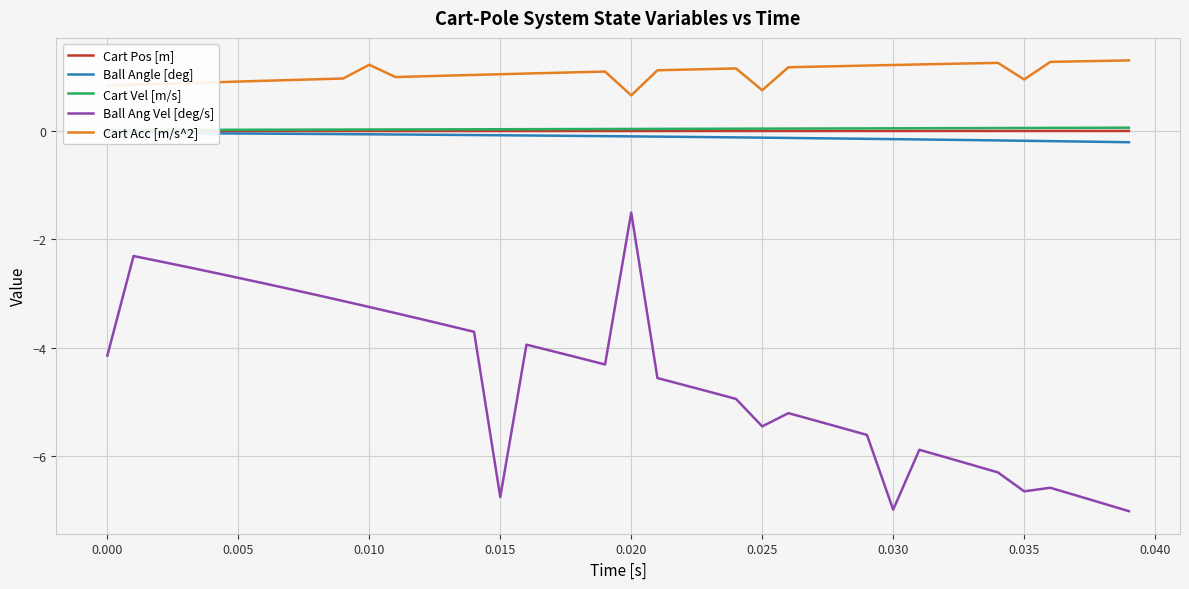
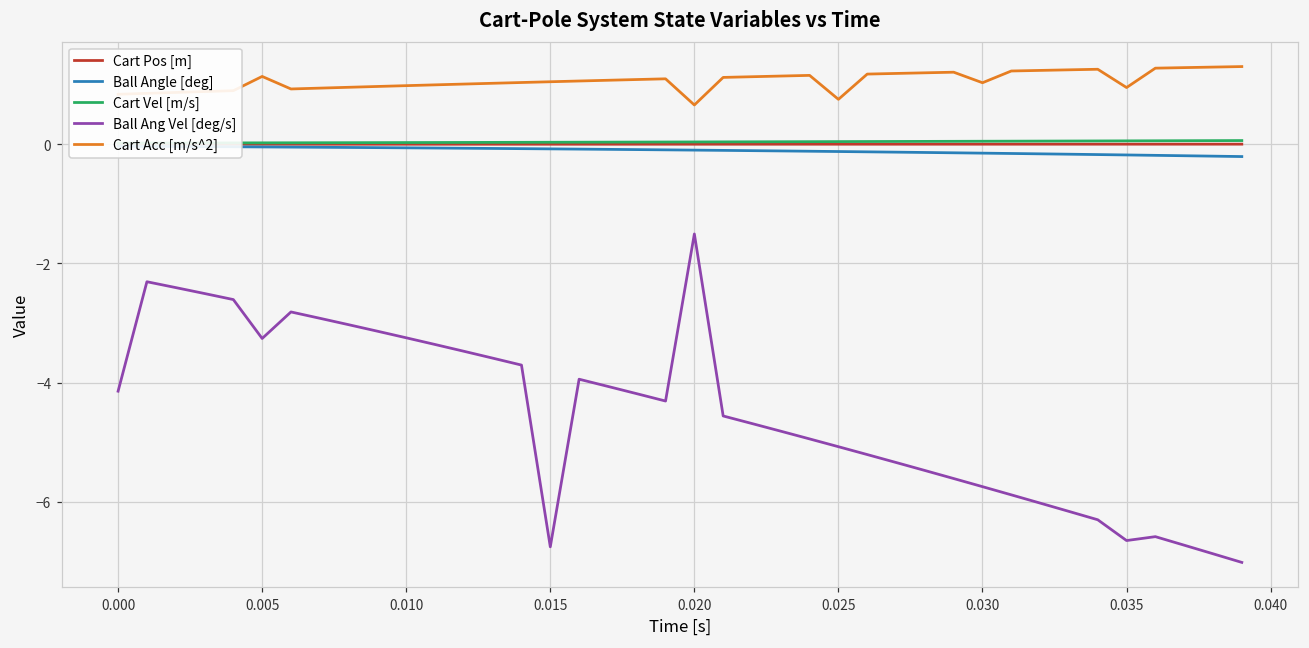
Ball Ang Vel [deg/s], 0.005: -2.7 -> -3.3
Cart Acc [m/s^2], 0.005: 0.9 -> 1.1
Cart Acc [m/s^2], 0.010: 1.2 -> 1.0
Ball Ang Vel [deg/s], 0.025: -5.5 -> -5.1
Ball Ang Vel [deg/s], 0.030: -7.0 -> -5.7
Cart Acc [m/s^2], 0.030: 1.2 -> 1.0
